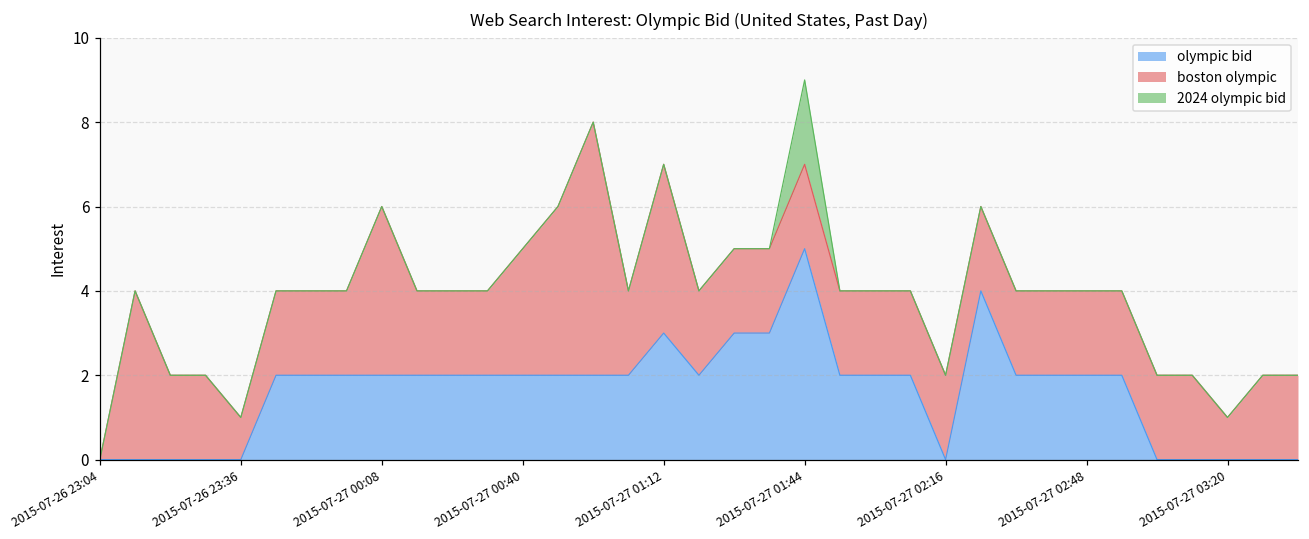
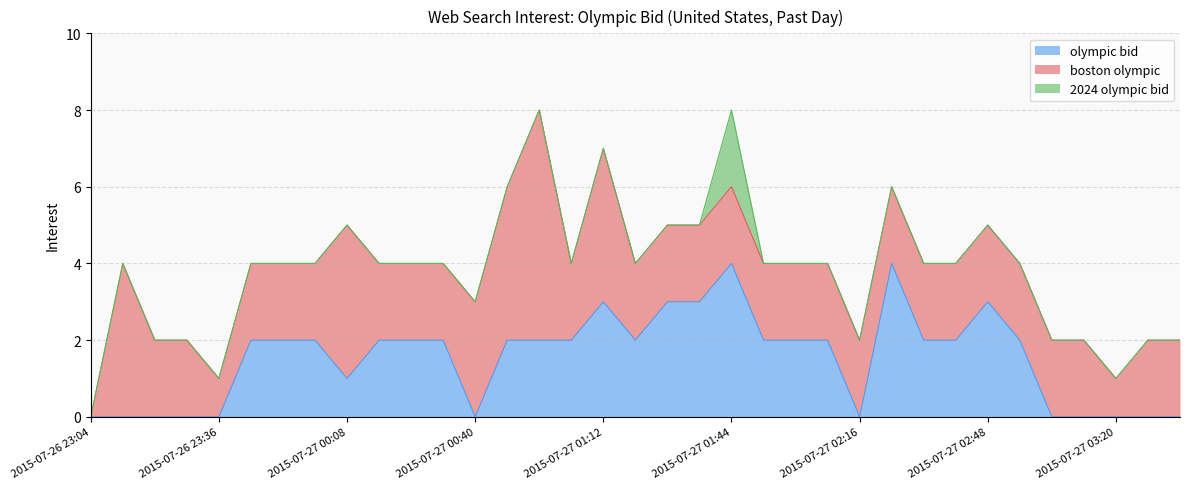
olympic bid, 2015-07-27 00:08: 2 -> 1
olympic bid, 2015-07-27 00:40: 2 -> 0
olympic bid, 2015-07-27 01:44: 5 -> 4
olympic bid, 2015-07-27 02:48: 2 -> 3
